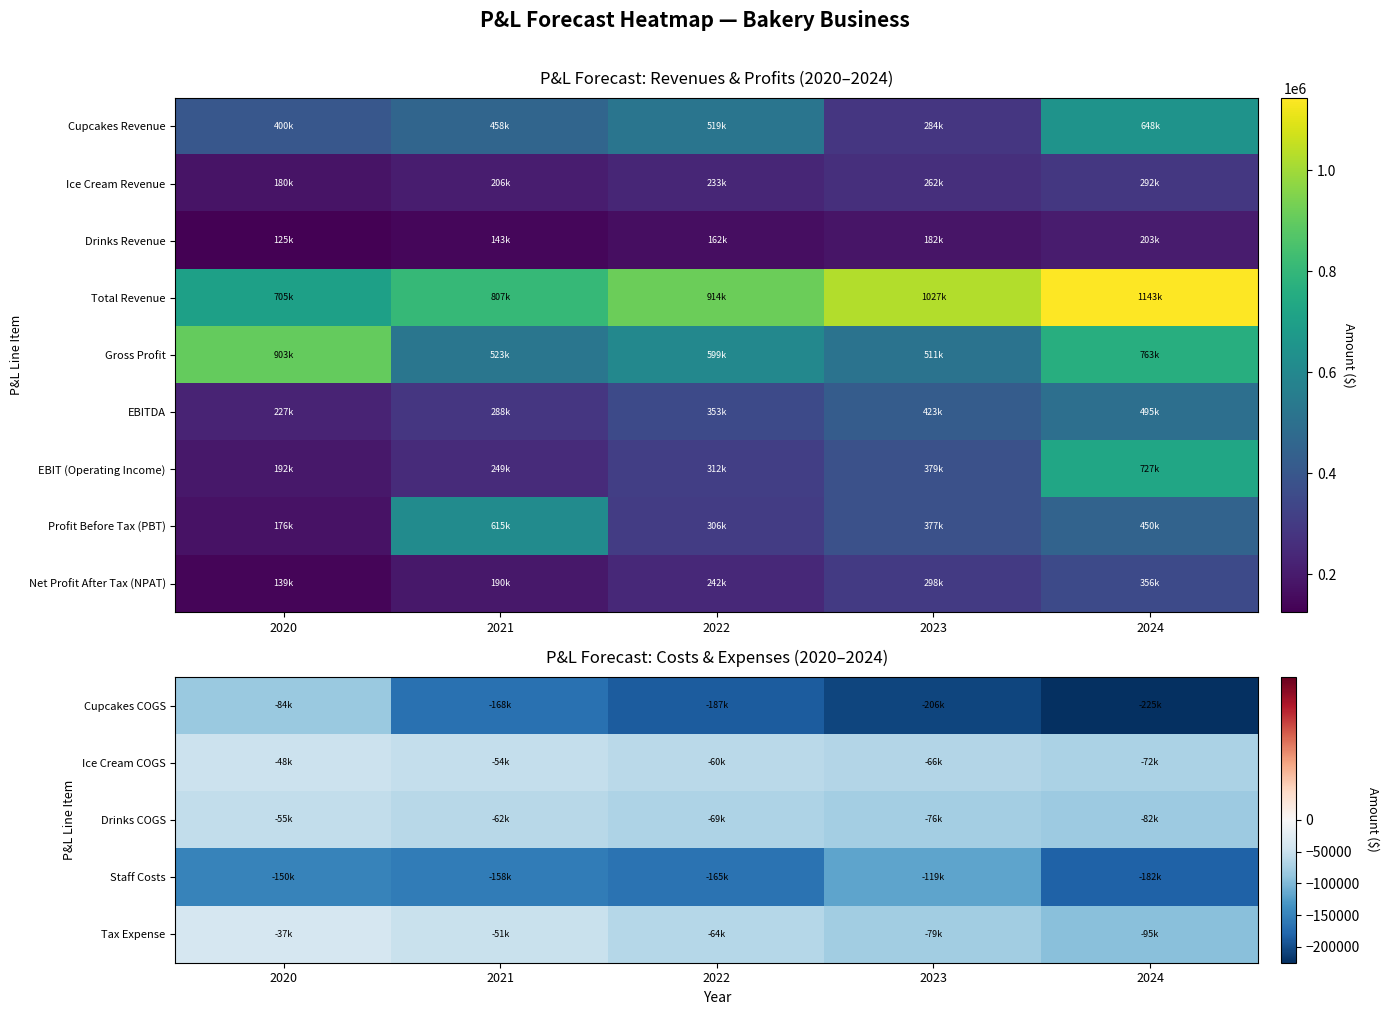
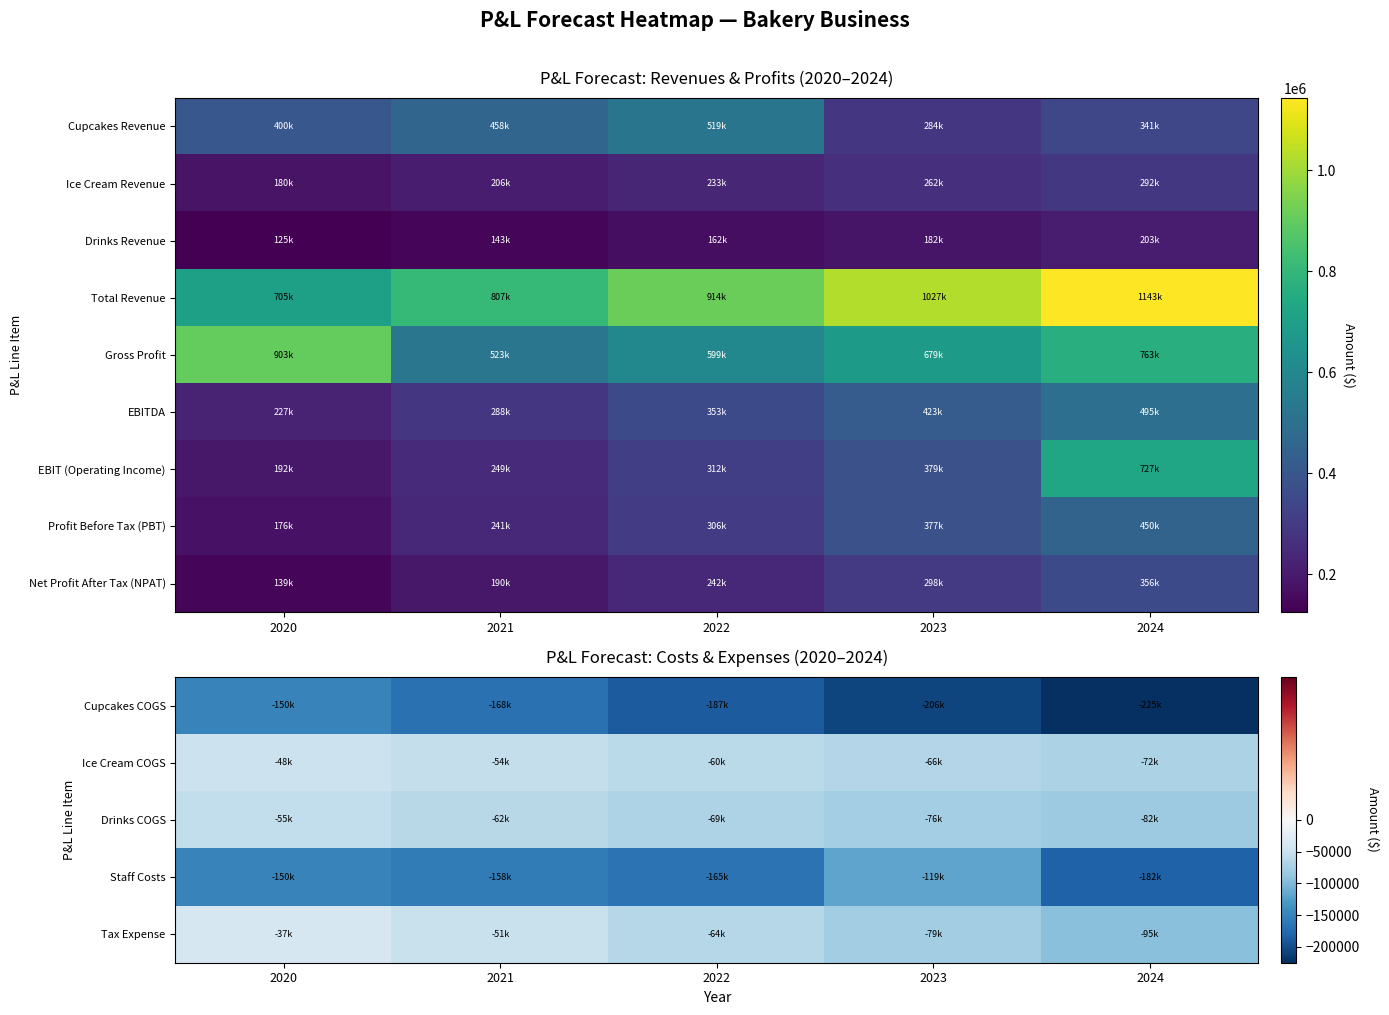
P&L Forecast: Revenues & Profits (2020–2024), Cupcakes Revenue, 2024: 648k -> 341k
P&L Forecast: Revenues & Profits (2020–2024), Gross Profit, 2023: 511k -> 679k
P&L Forecast: Revenues & Profits (2020–2024), Profit Before Tax (PBT), 2021: 615k -> 241k
P&L Forecast: Costs & Expenses (2020–2024), Cupcakes COGS, 2020: -84k -> -150k
